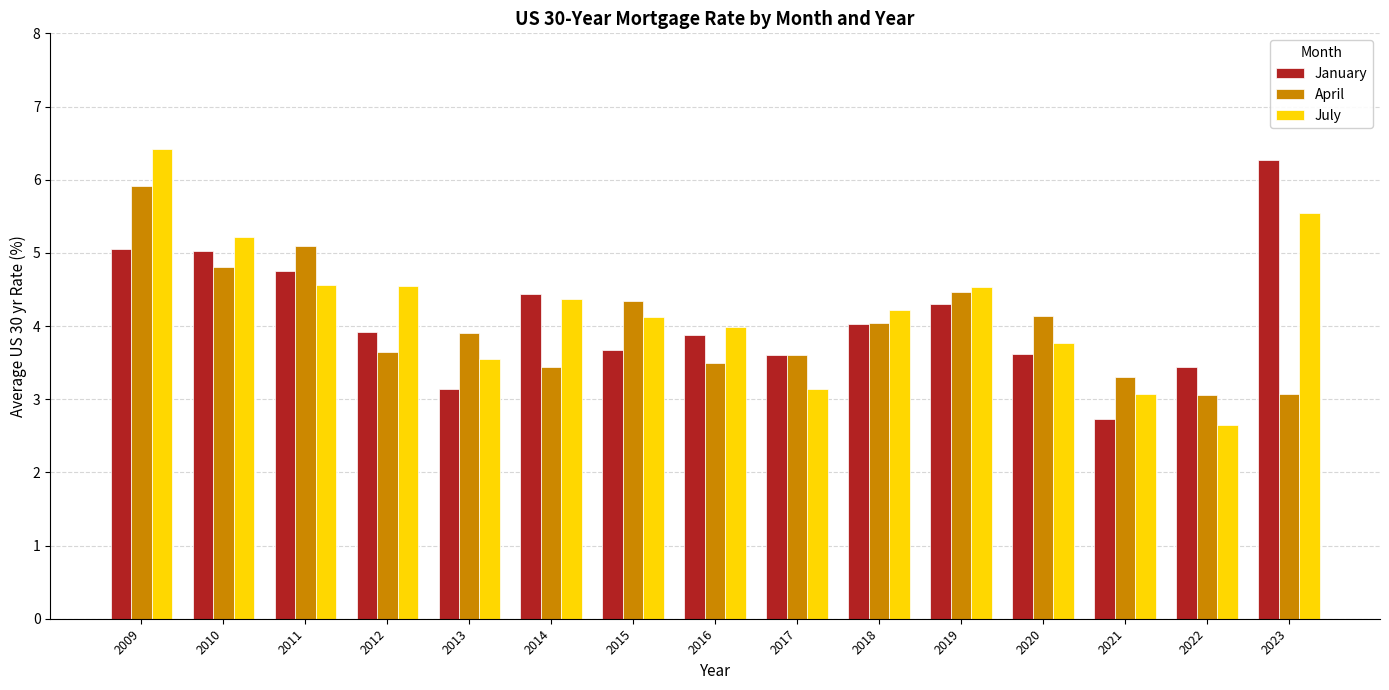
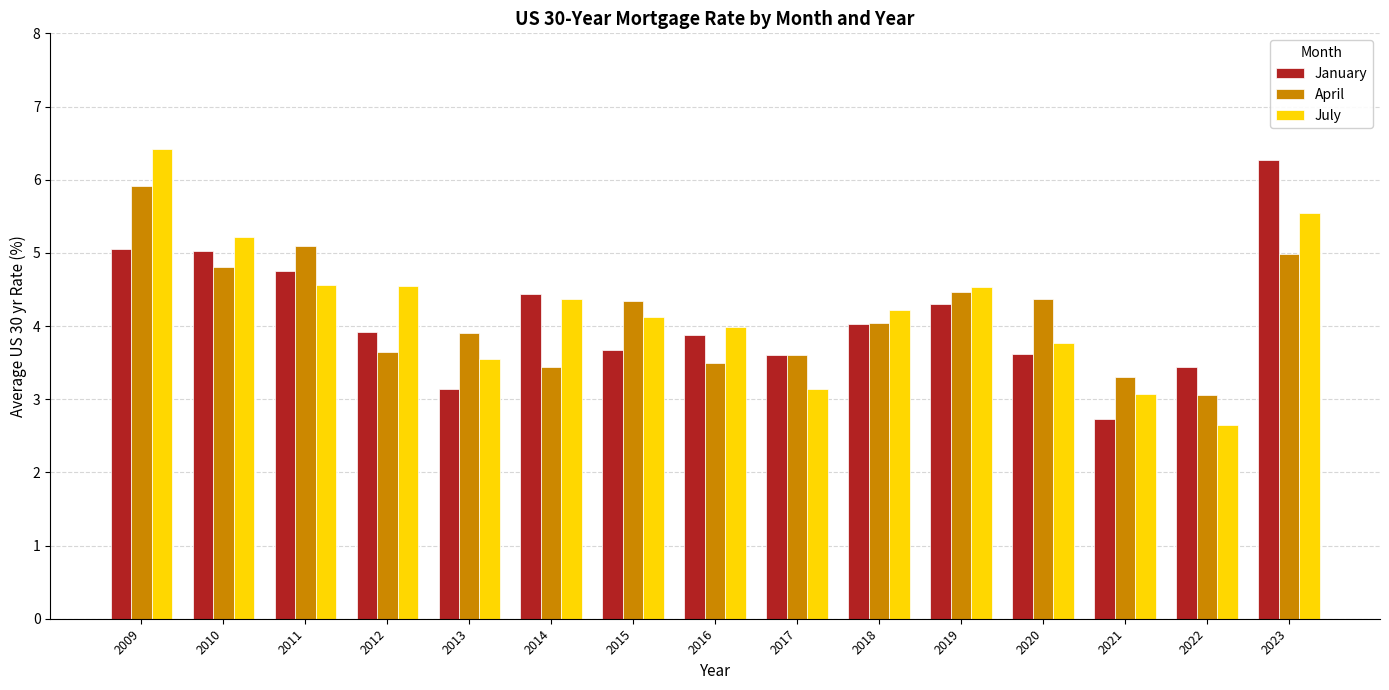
April, 2020: 4.1 -> 4.4
April, 2023: 3.1 -> 5.0
